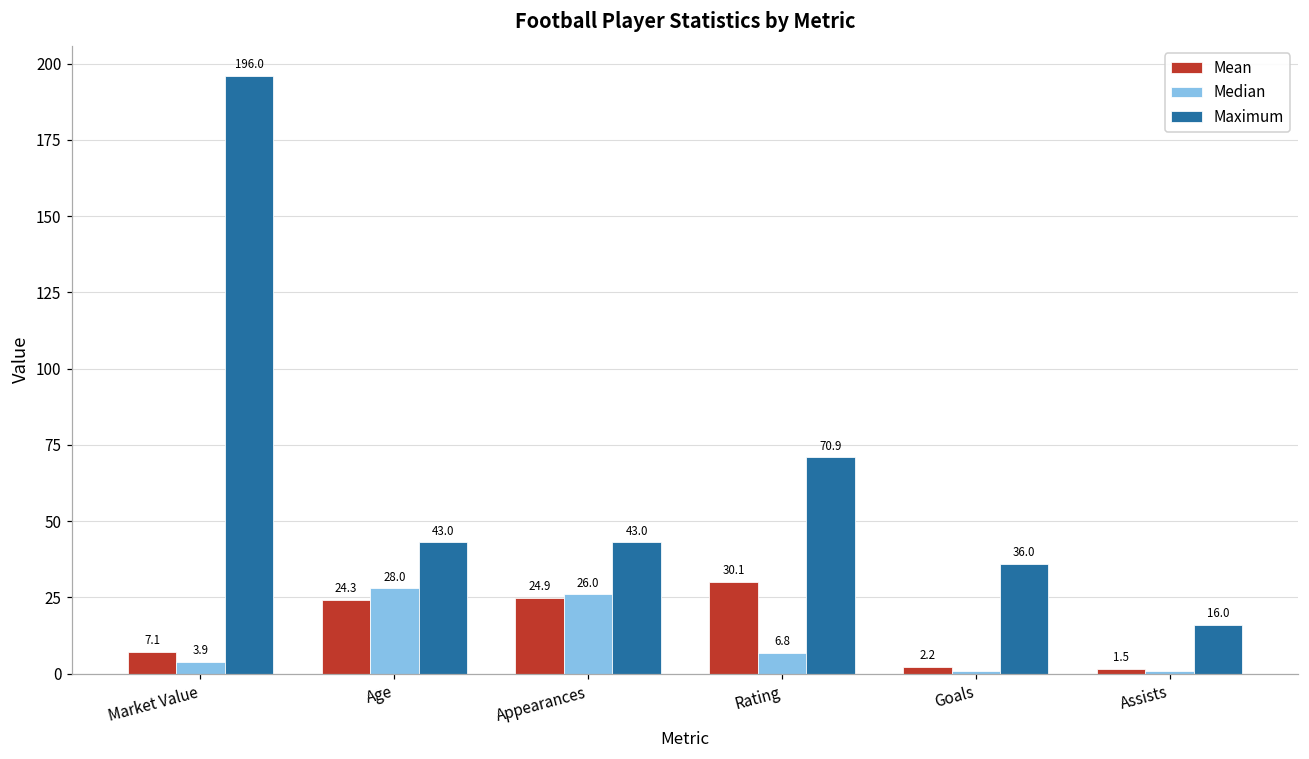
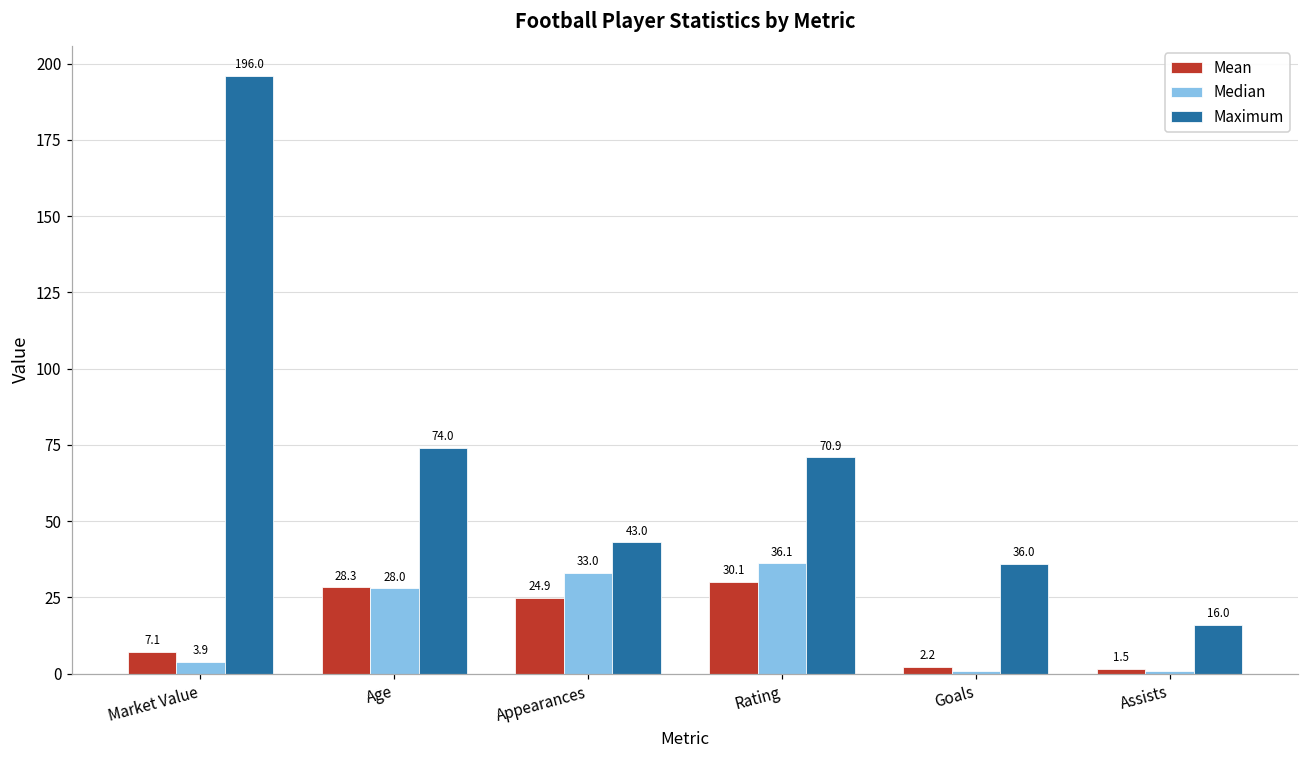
Mean, Age: 24.3 -> 28.3
Maximum, Age: 43.0 -> 74.0
Median, Appearances: 26.0 -> 33.0
Median, Rating: 6.8 -> 36.1
